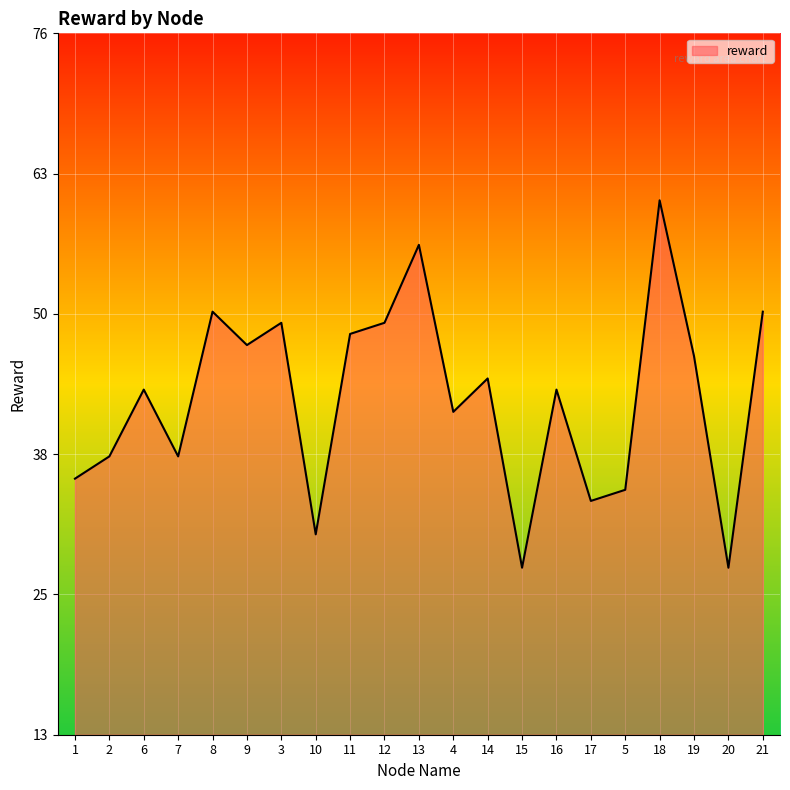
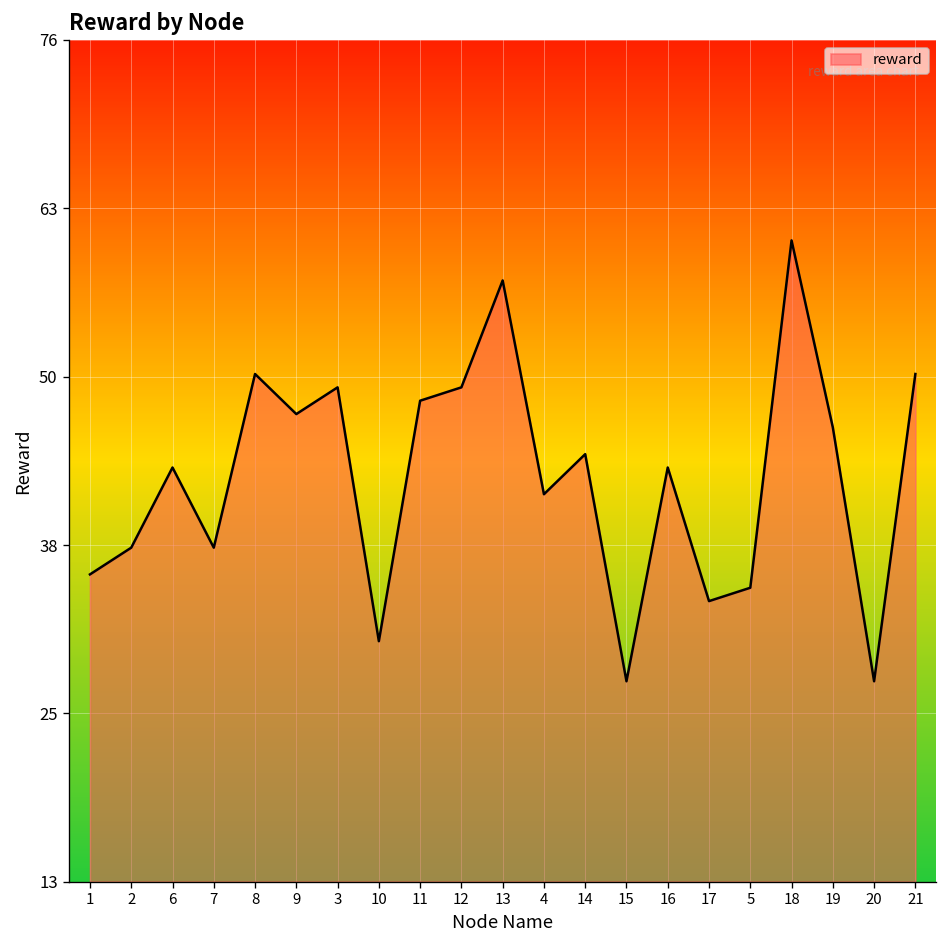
13: 57 -> 58
